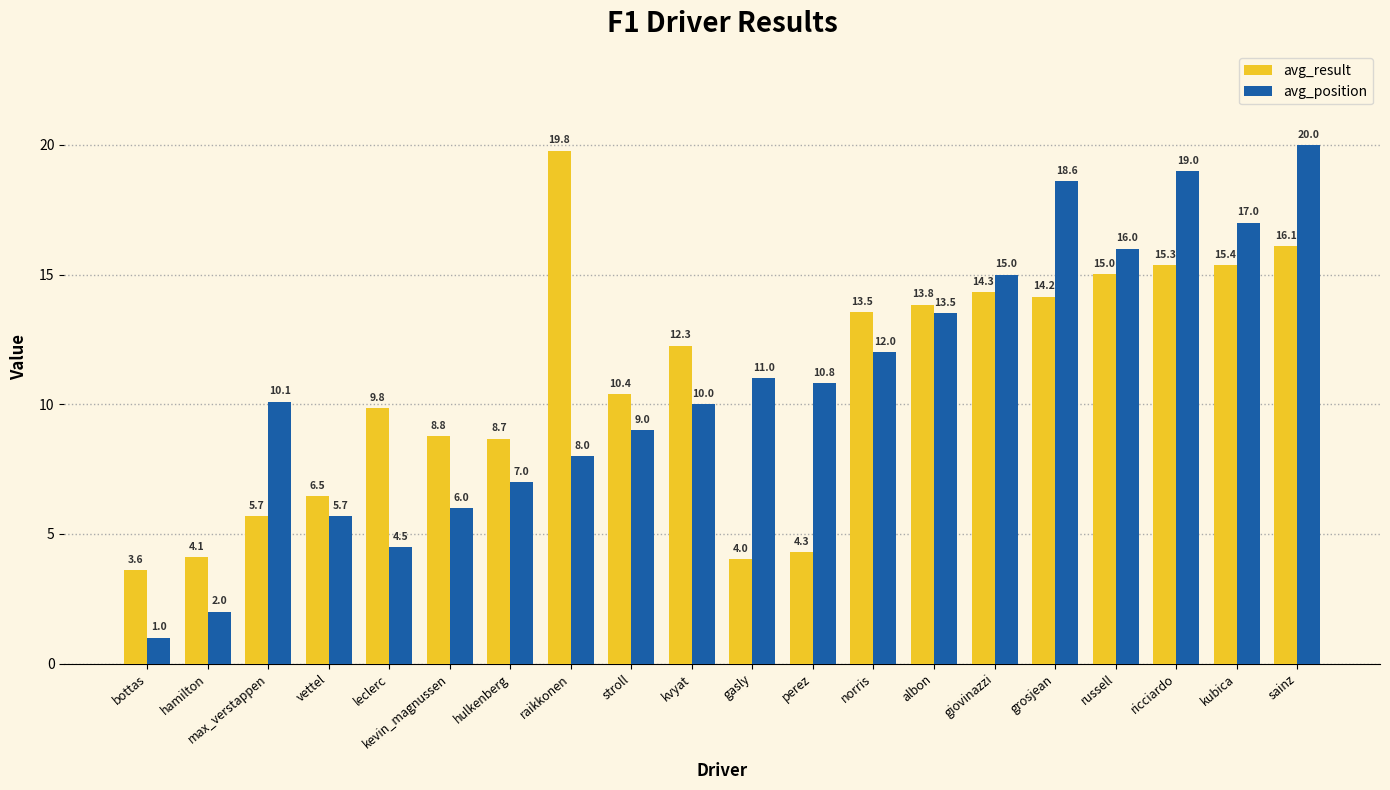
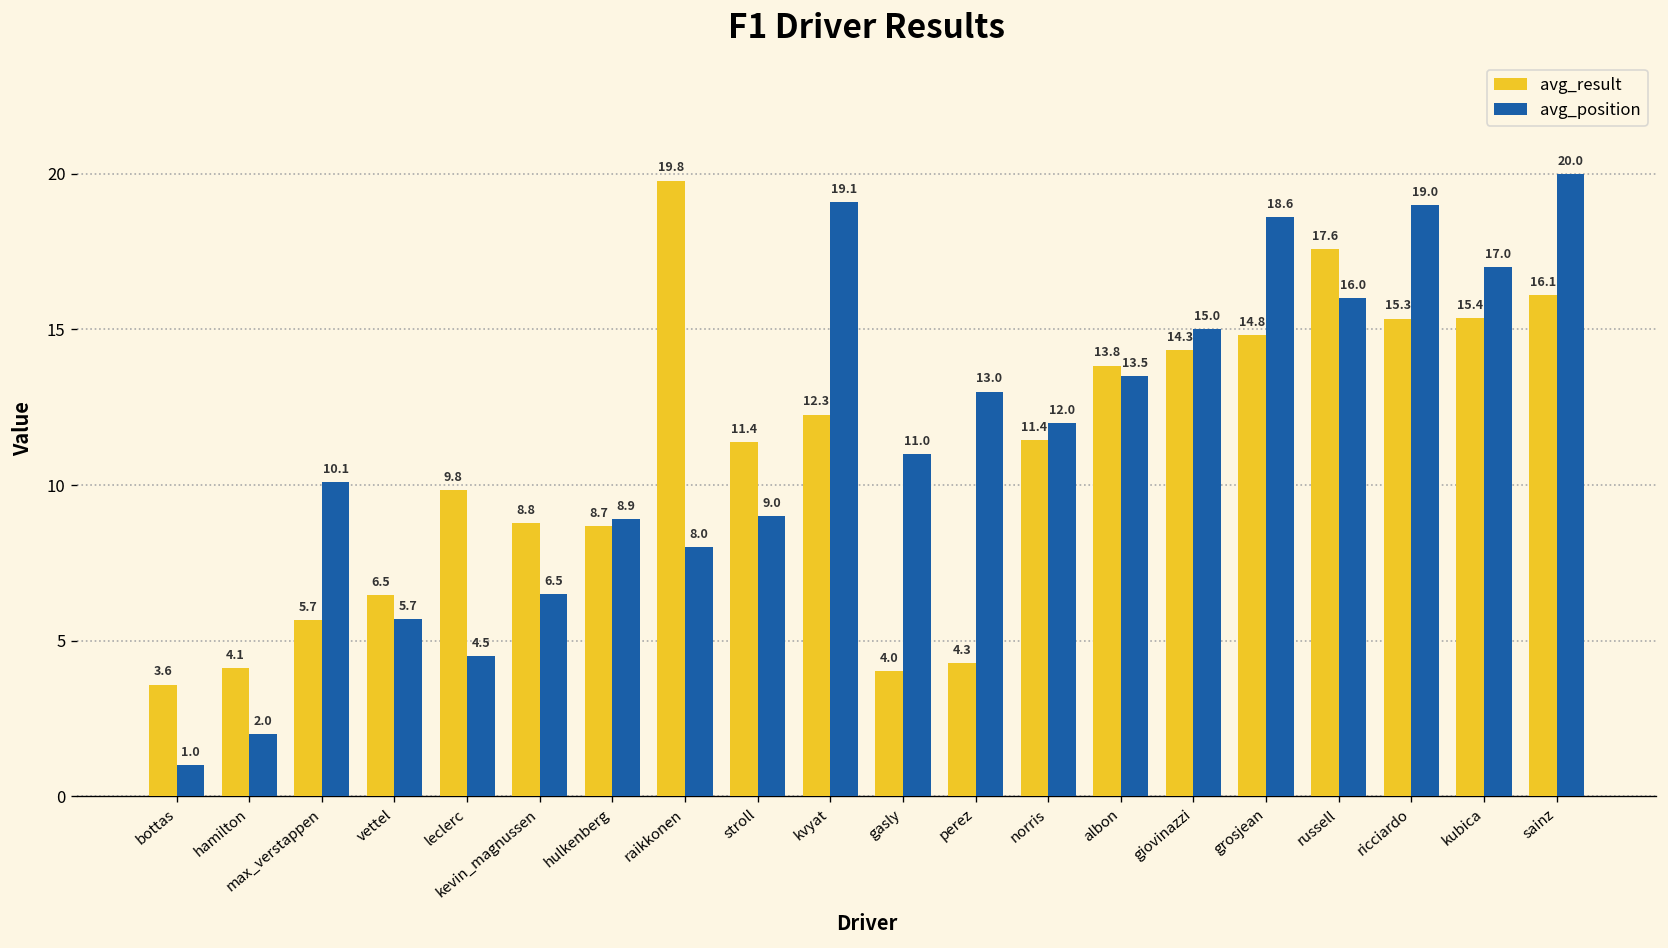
avg_position, kevin_magnussen: 6.0 -> 6.5
avg_position, hulkenberg: 7.0 -> 8.9
avg_result, stroll: 10.4 -> 11.4
avg_position, kvyat: 10.0 -> 19.1
avg_position, perez: 10.8 -> 13.0
avg_result, norris: 13.5 -> 11.4
avg_result, grosjean: 14.2 -> 14.8
avg_result, russell: 15.0 -> 17.6
